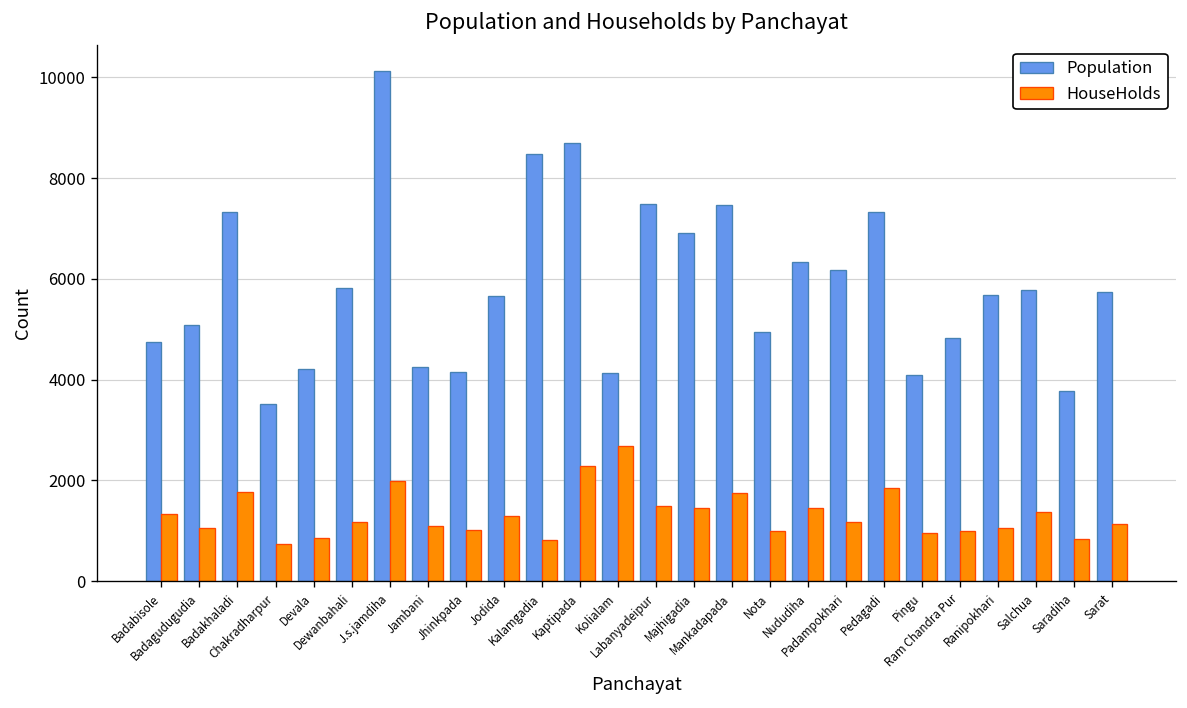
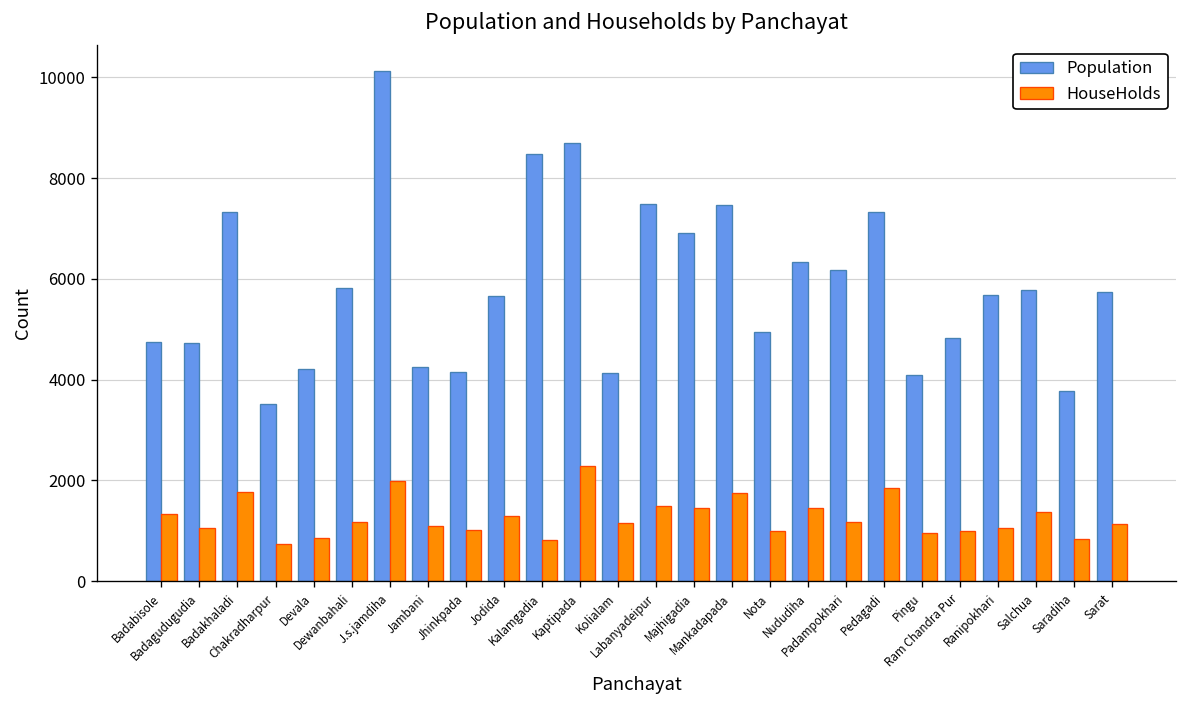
Population, Badagudugudia: 5100 -> 4700
HouseHolds, Kolialam: 2700 -> 1200
